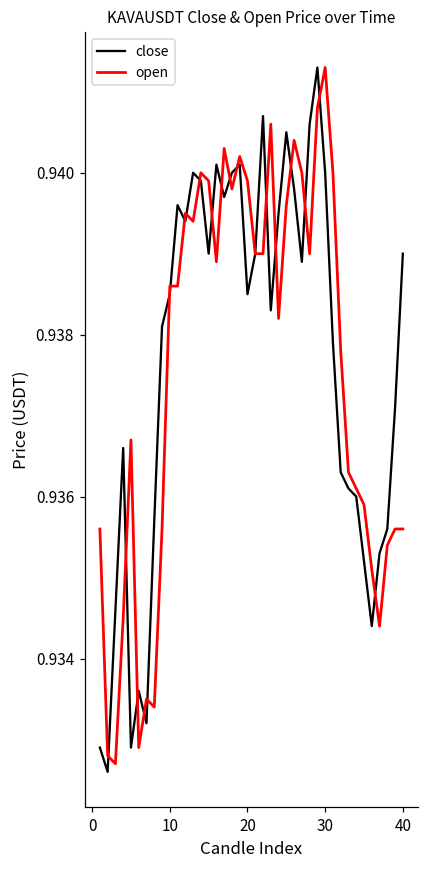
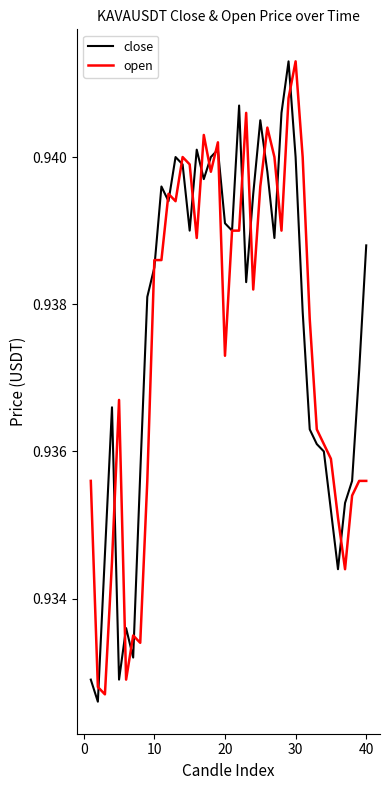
close, 20: 0.9385 -> 0.9391
open, 20: 0.9399 -> 0.9373
close, 40: 0.9390 -> 0.9388
